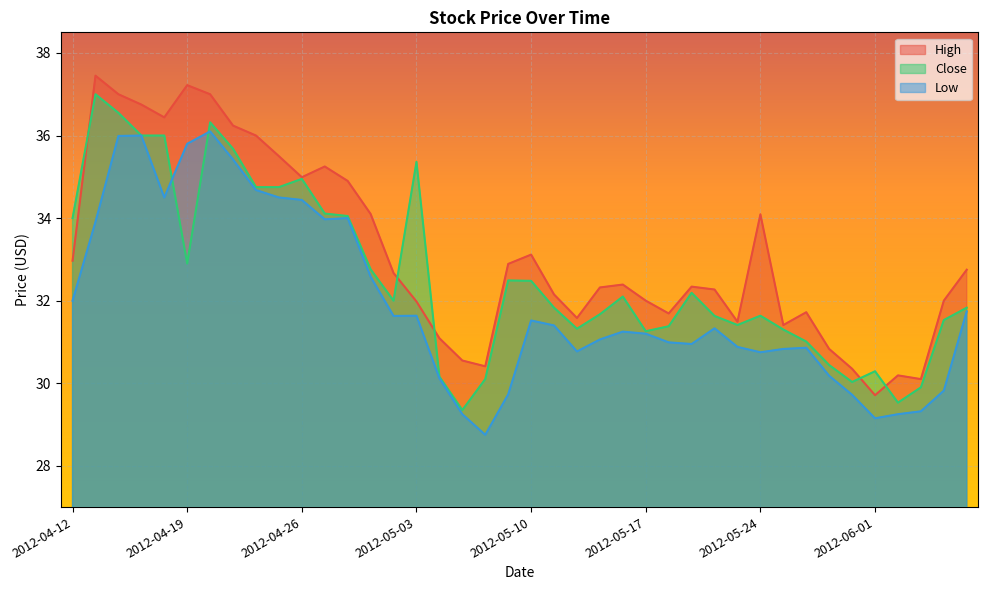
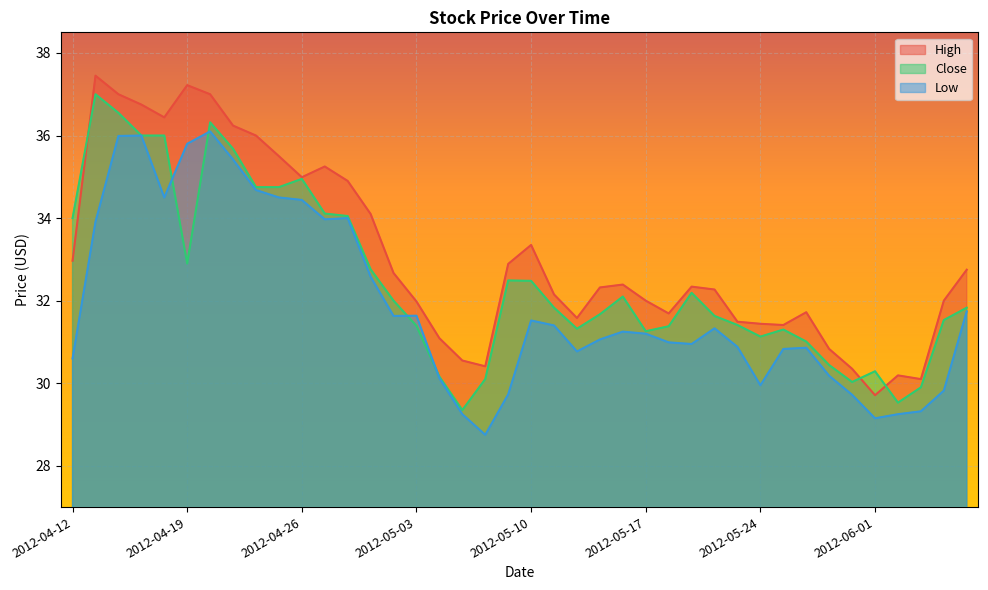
Low, 2012-04-12: 32.0 -> 30.6
Close, 2012-05-03: 35.4 -> 31.4
High, 2012-05-10: 33.1 -> 33.3
High, 2012-05-24: 34.1 -> 31.4
Close, 2012-05-24: 31.6 -> 31.1
Low, 2012-05-24: 30.8 -> 30.0
